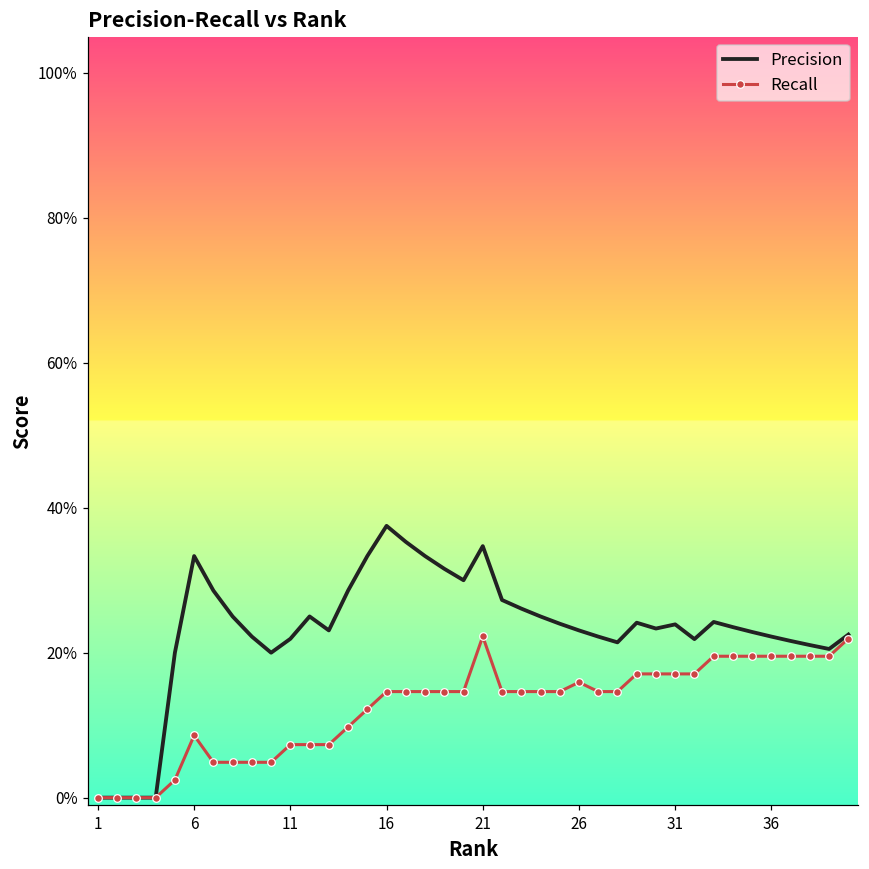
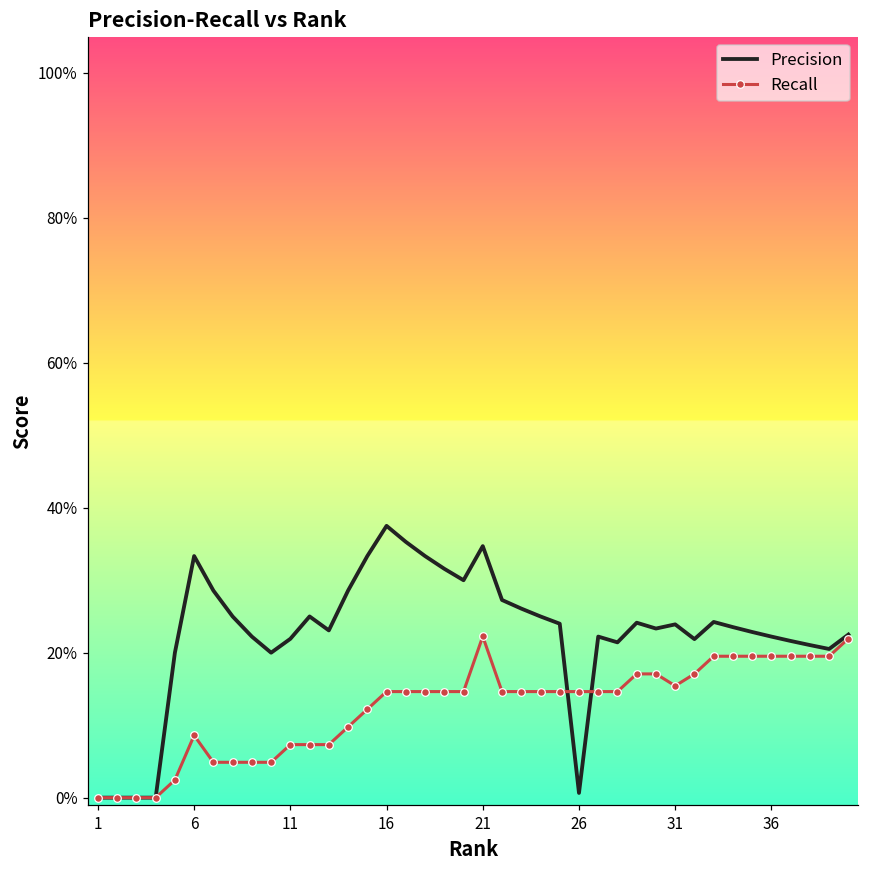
Precision, 26: 23% -> 1%
Recall, 26: 16% -> 15%
Recall, 31: 17% -> 15%
